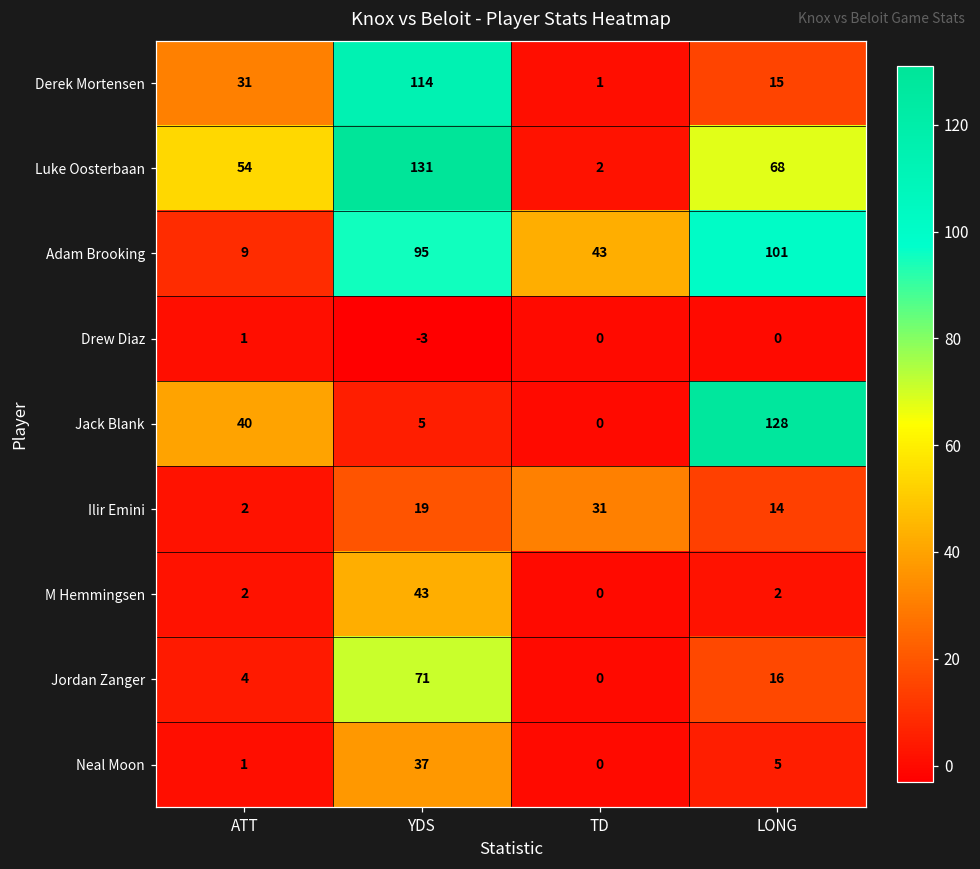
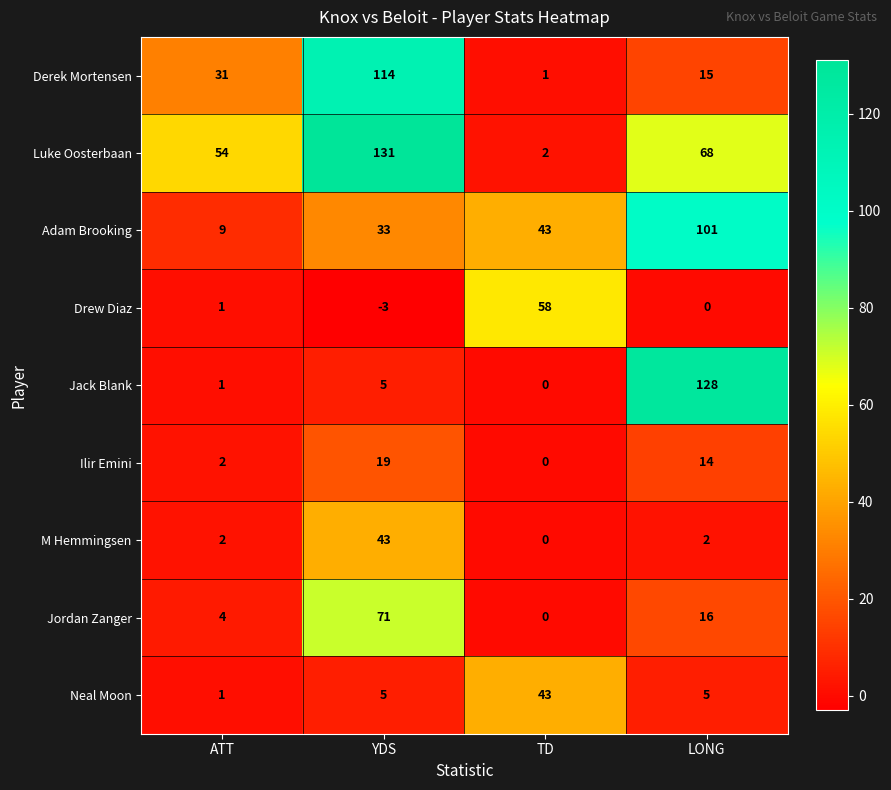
Adam Brooking, YDS: 95 -> 33
Drew Diaz, TD: 0 -> 58
Jack Blank, ATT: 40 -> 1
Ilir Emini, TD: 31 -> 0
Neal Moon, YDS: 37 -> 5
Neal Moon, TD: 0 -> 43
